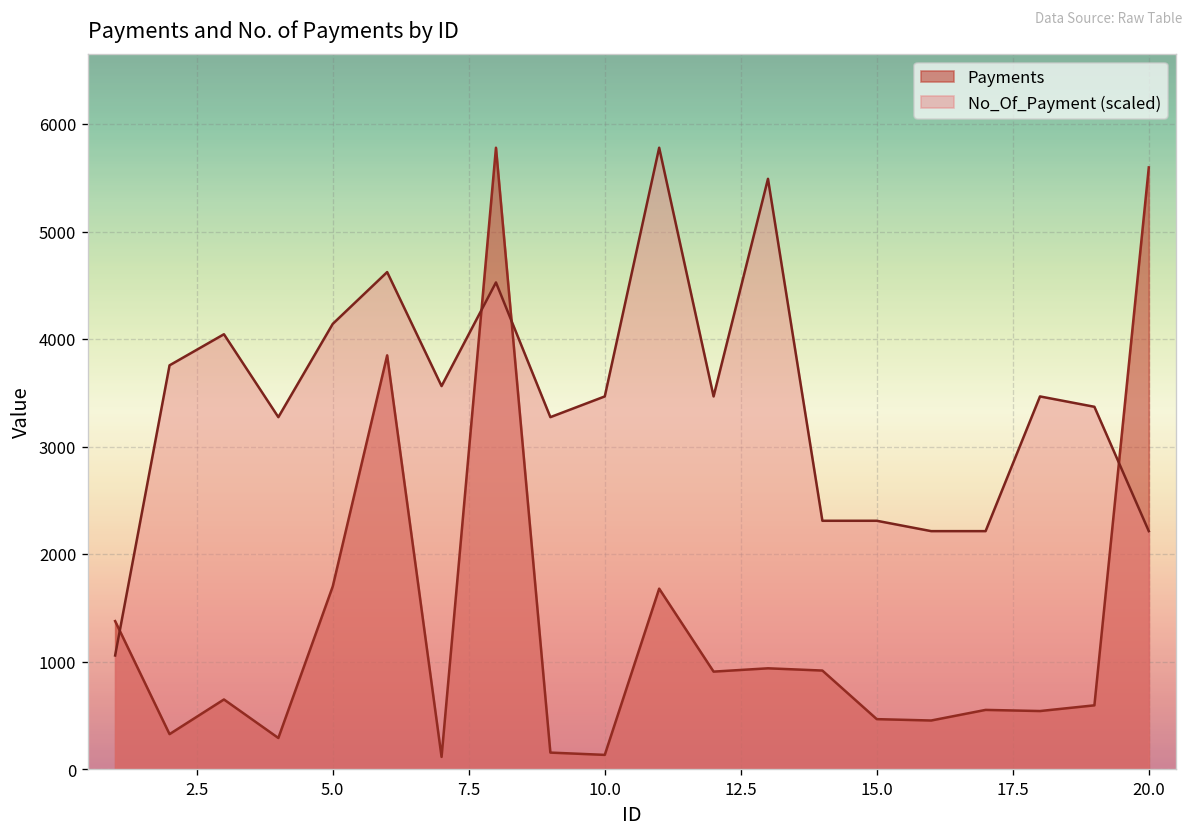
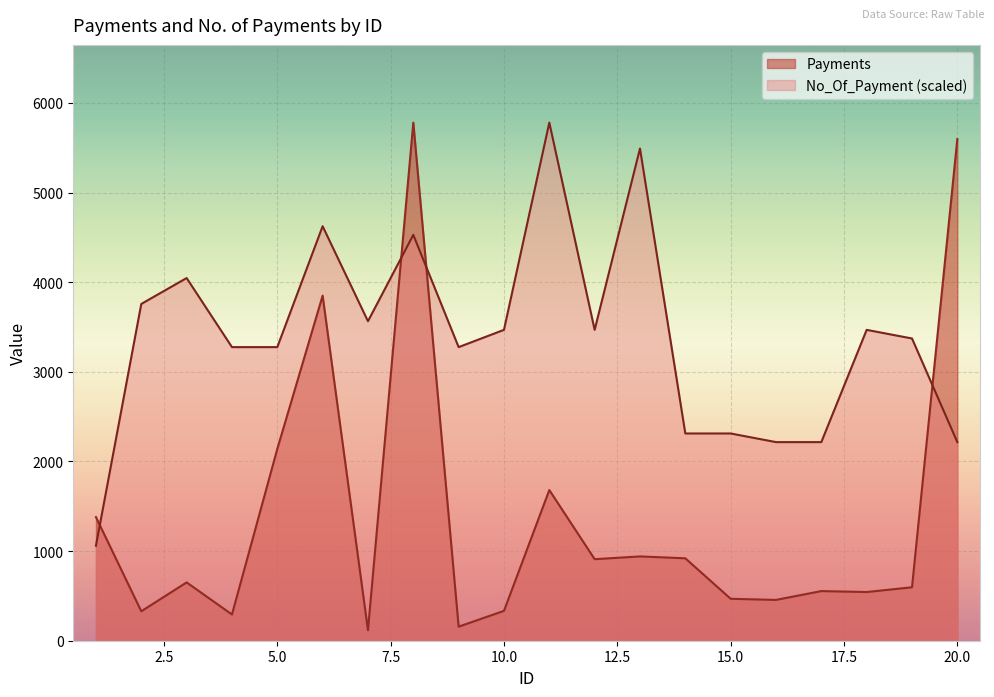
Payments, 5.0: 1700 -> 2100
No_Of_Payment (scaled), 5.0: 4100 -> 3300
Payments, 10.0: 100 -> 300
